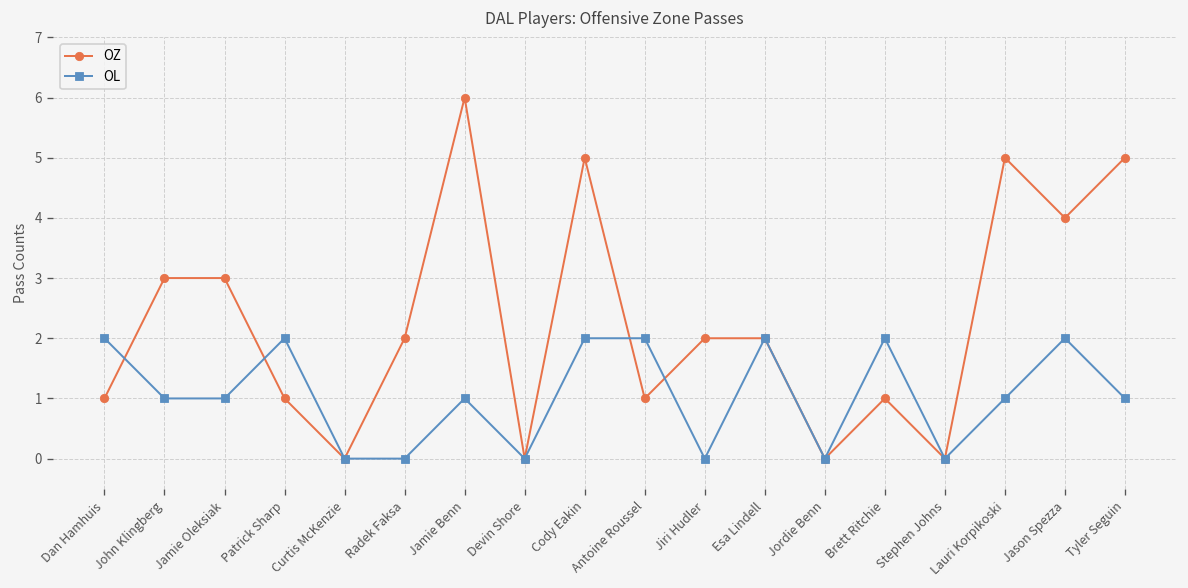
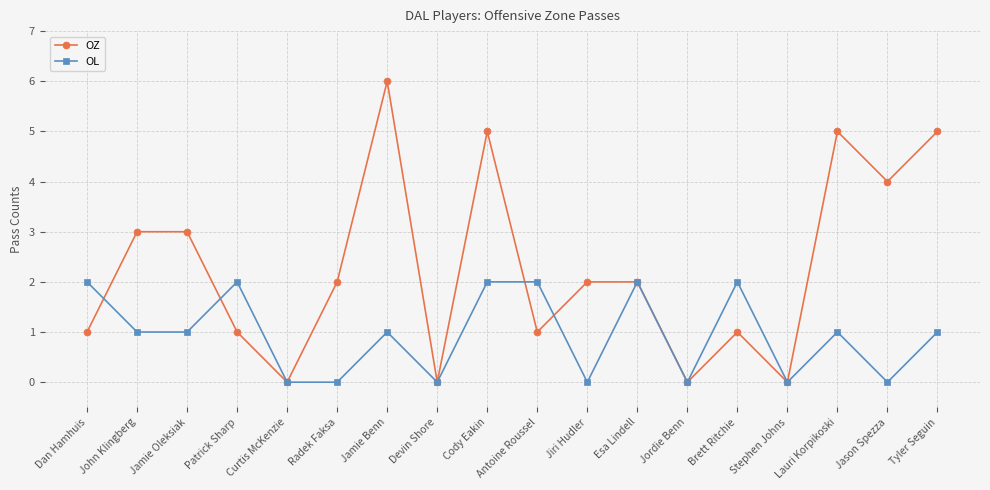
OL, Jason Spezza: 2 -> 0
